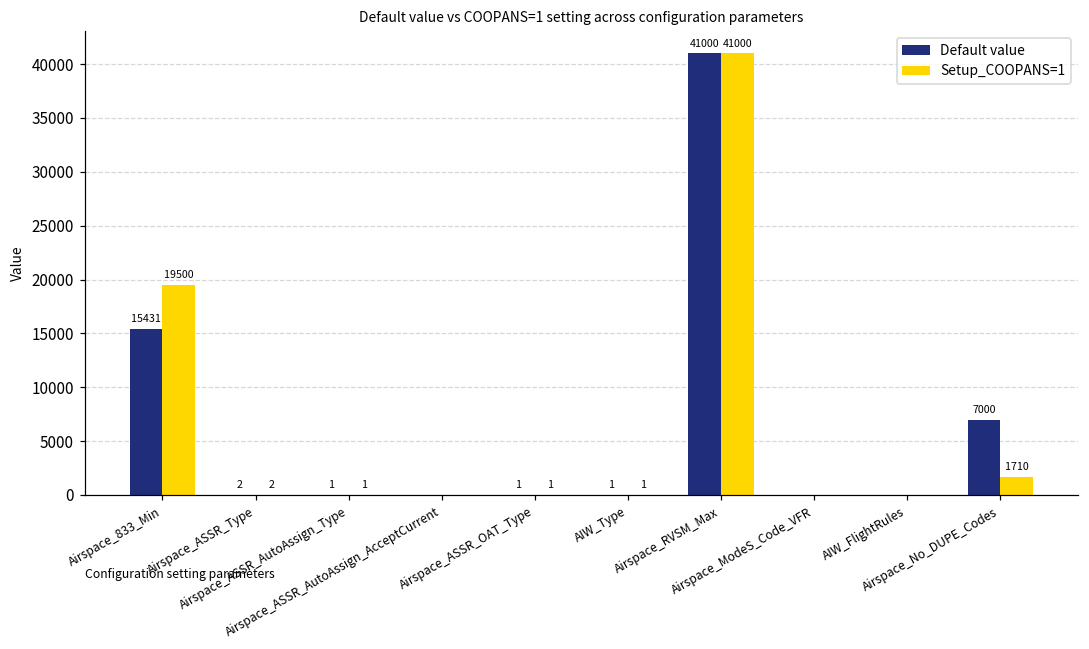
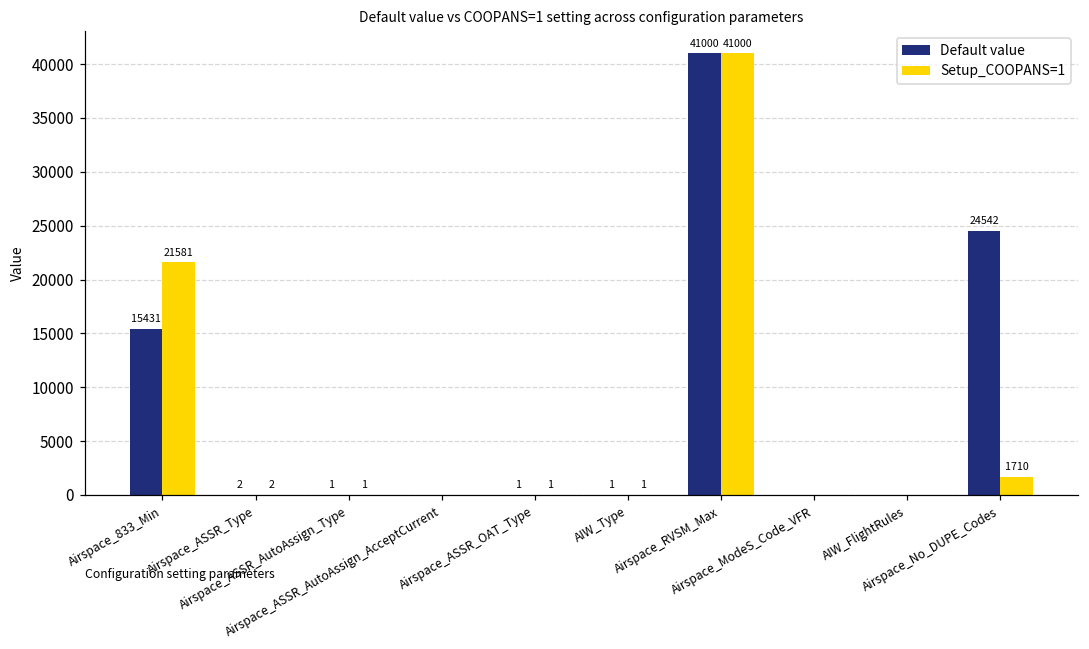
Setup_COOPANS=1, Airspace_833_Min: 19500 -> 21581
Default value, Airspace_No_DUPE_Codes: 7000 -> 24542
